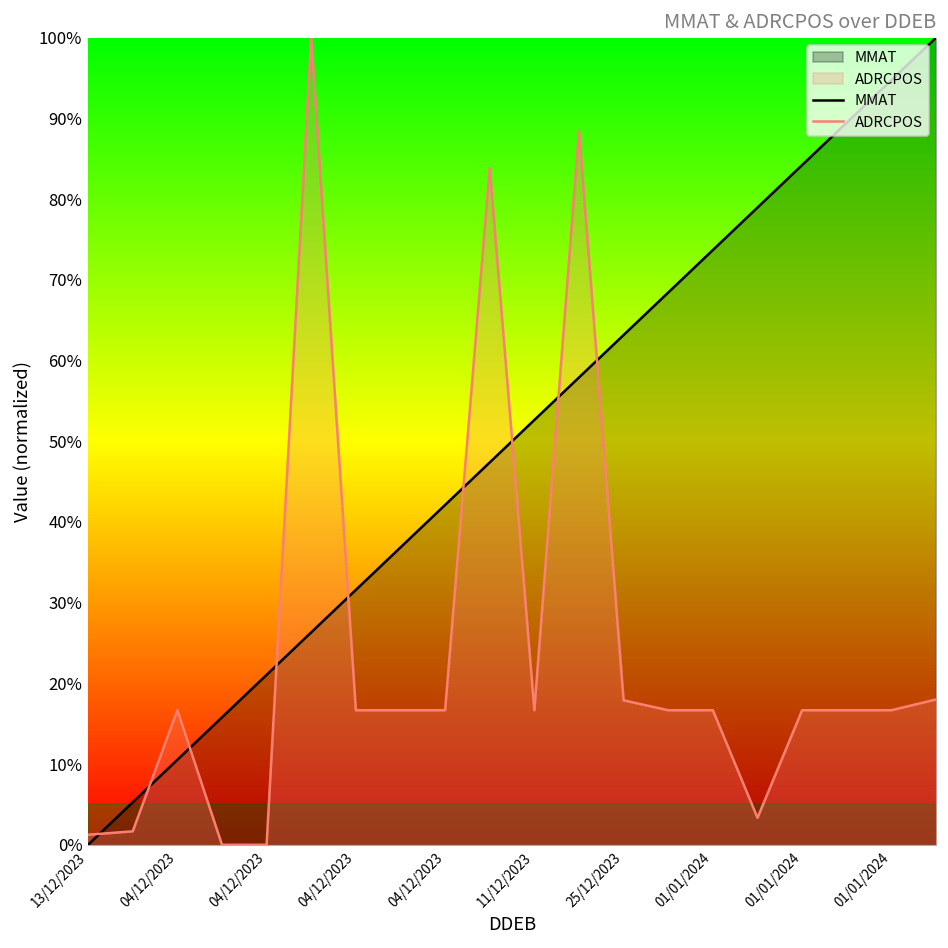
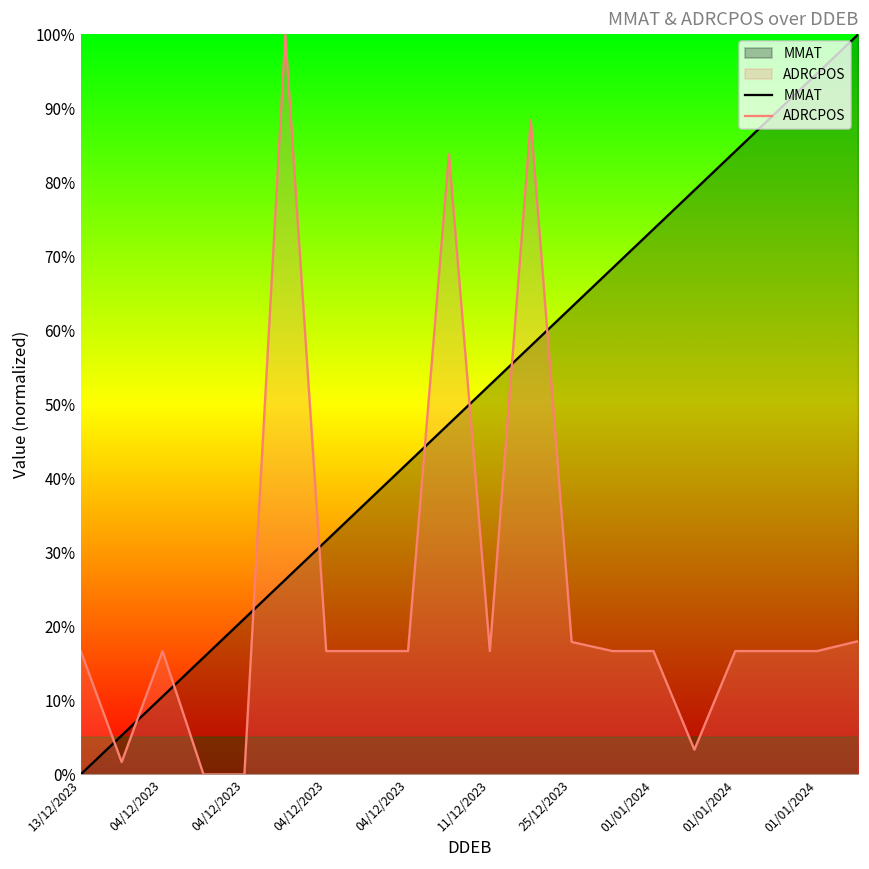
ADRCPOS, 13/12/2023: 1% -> 17%
